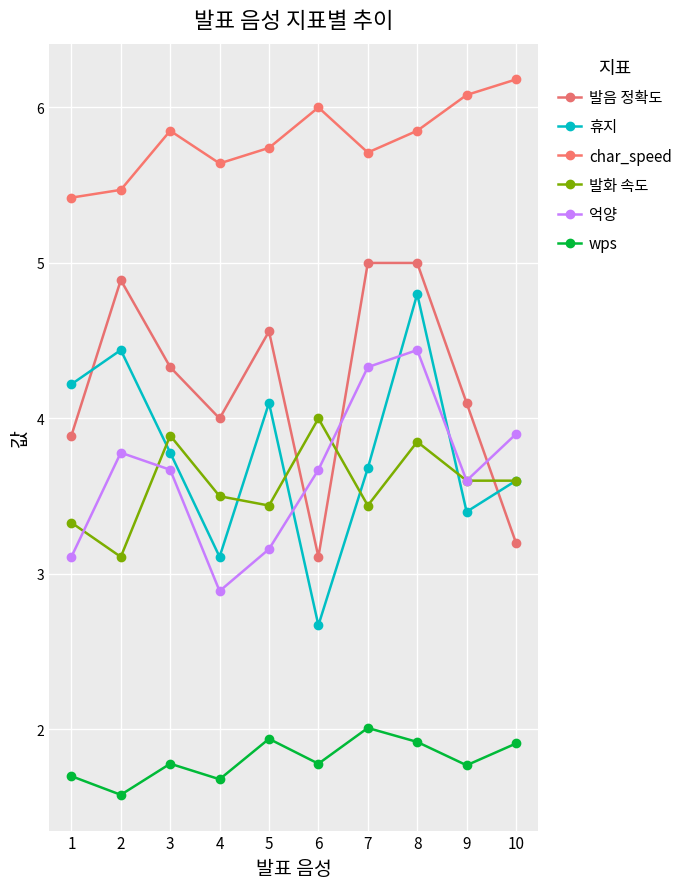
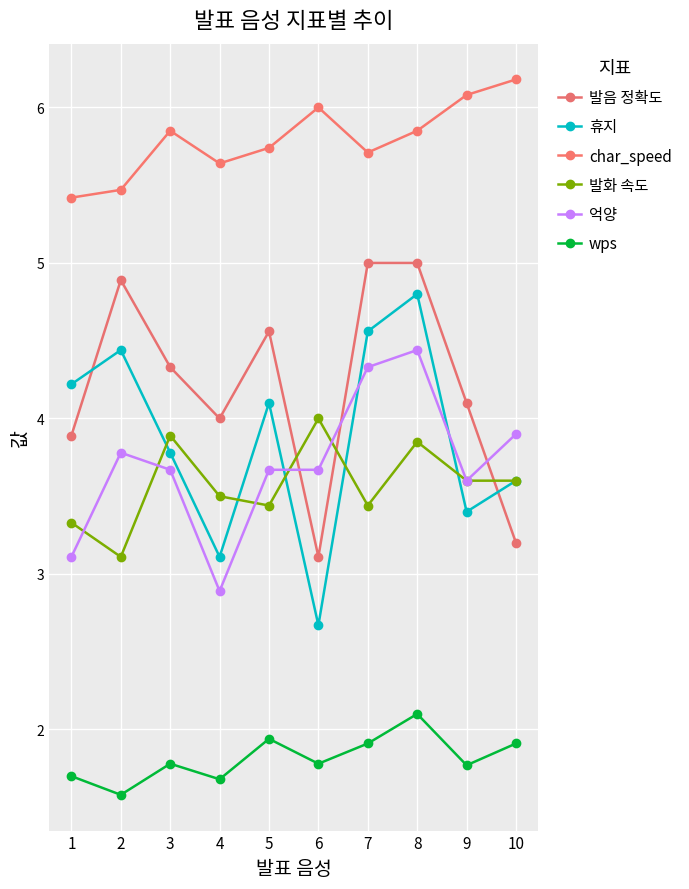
억양, 5: 3.16 -> 3.67
휴지, 7: 3.68 -> 4.56
wps, 7: 2.01 -> 1.91
wps, 8: 1.92 -> 2.10
